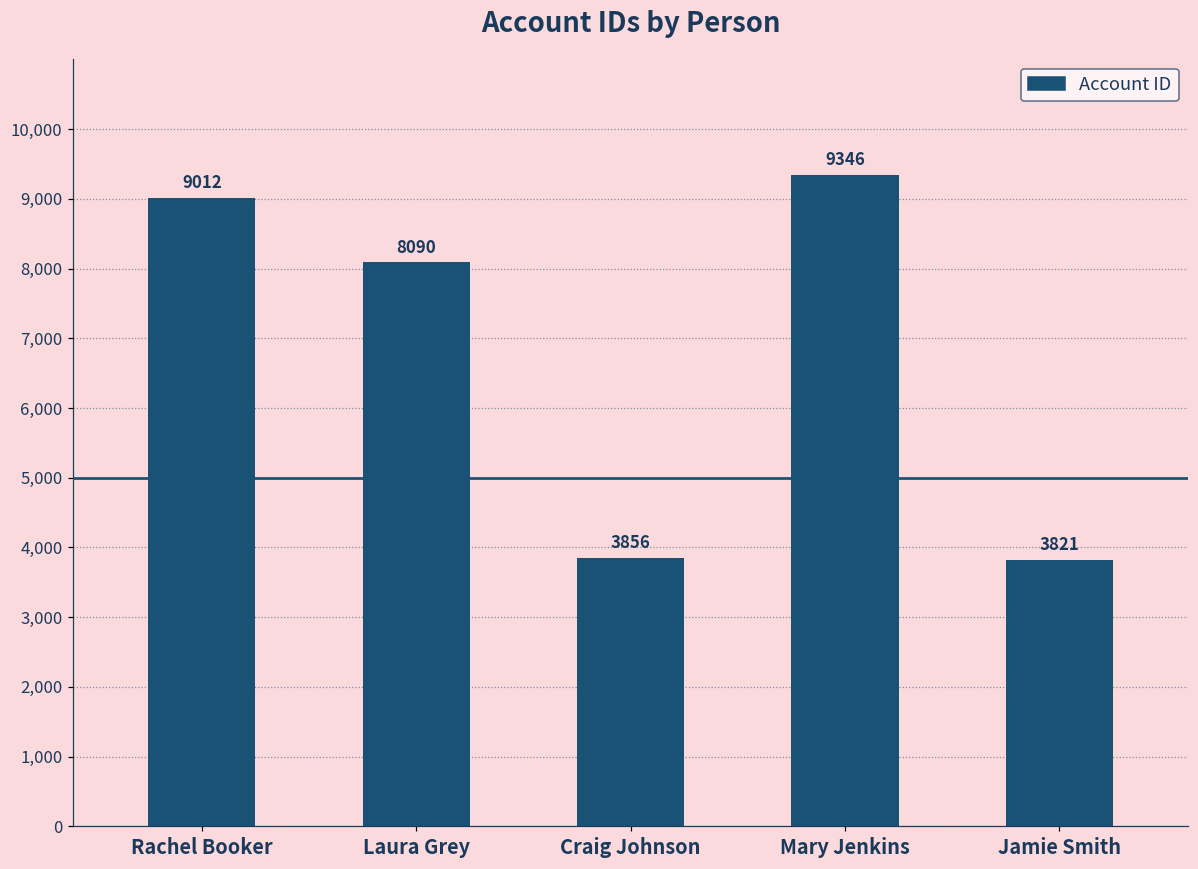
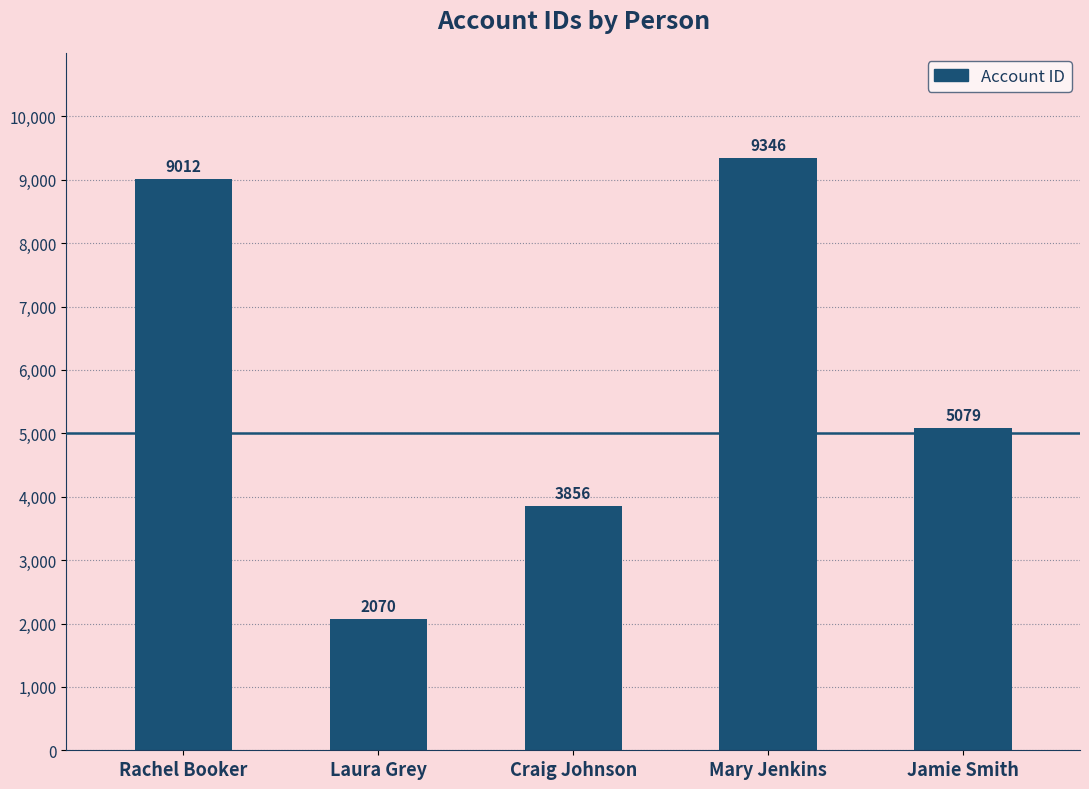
Laura Grey: 8090 -> 2070
Jamie Smith: 3821 -> 5079
